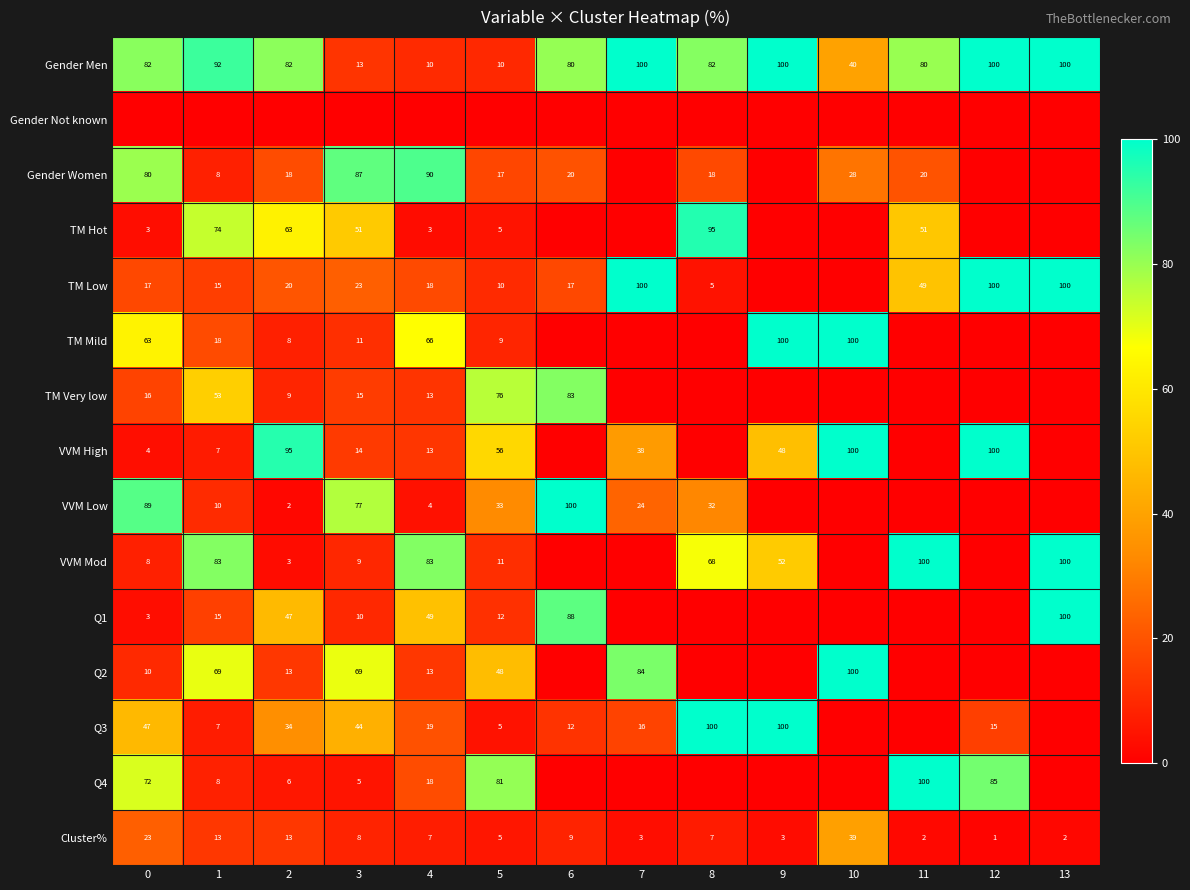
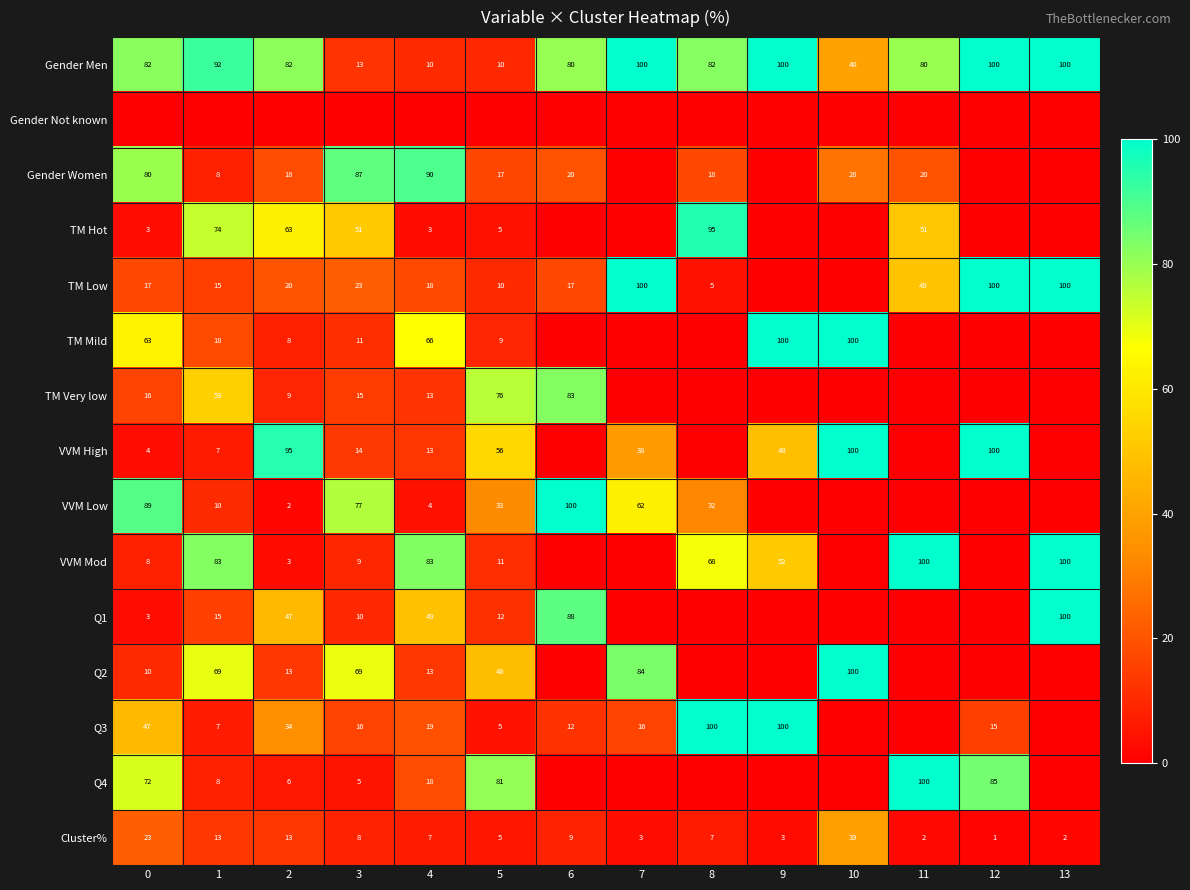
VVM Low, 7: 24 -> 62
Q3, 3: 44 -> 16
